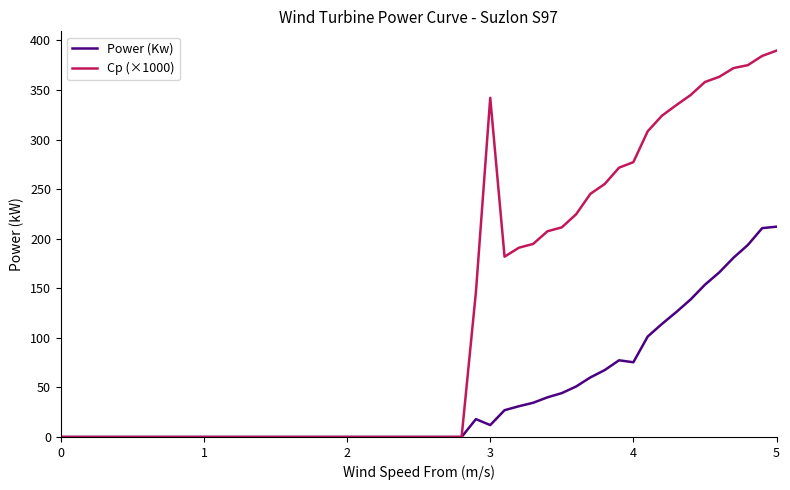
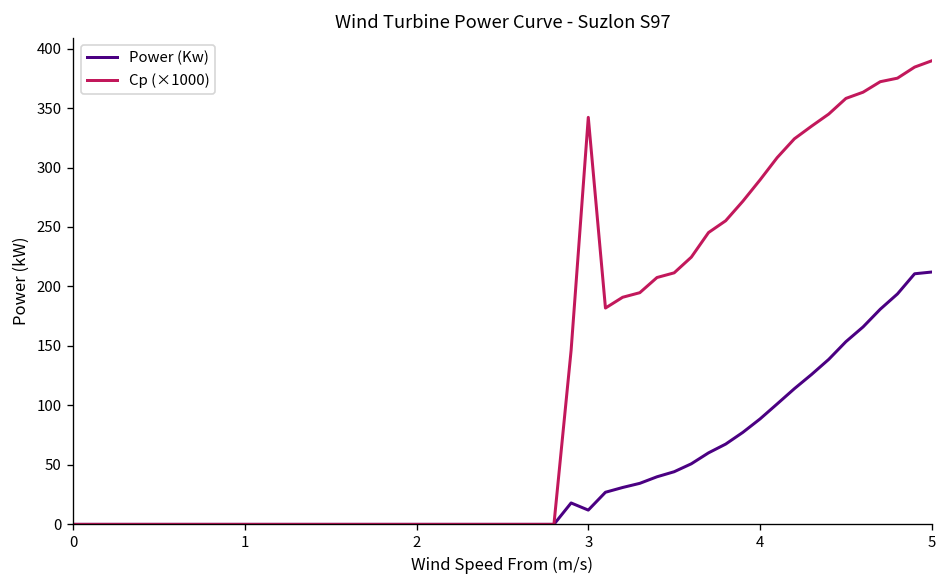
Power (Kw), 4: 80 -> 90
Cp (×1000), 4: 280 -> 290
